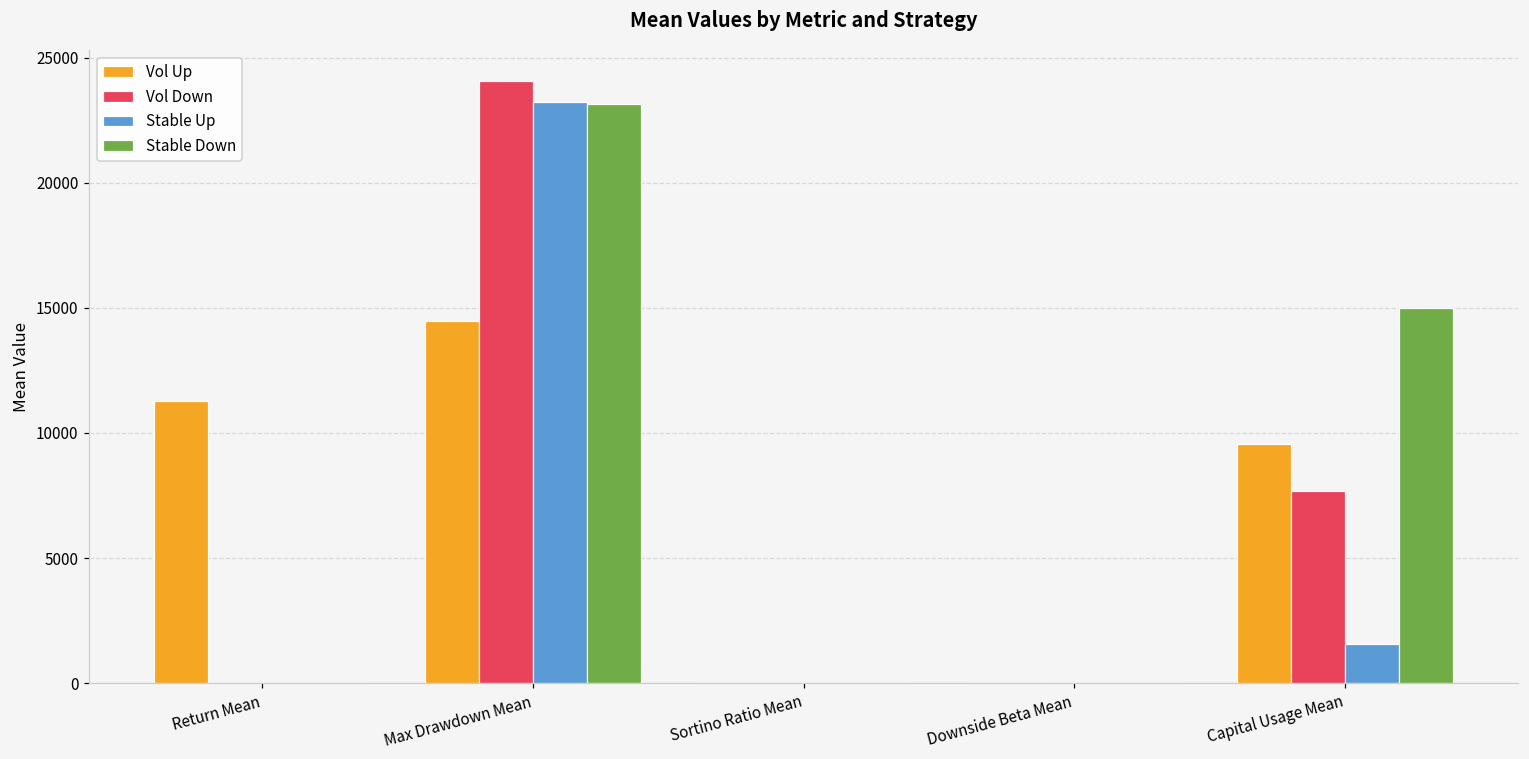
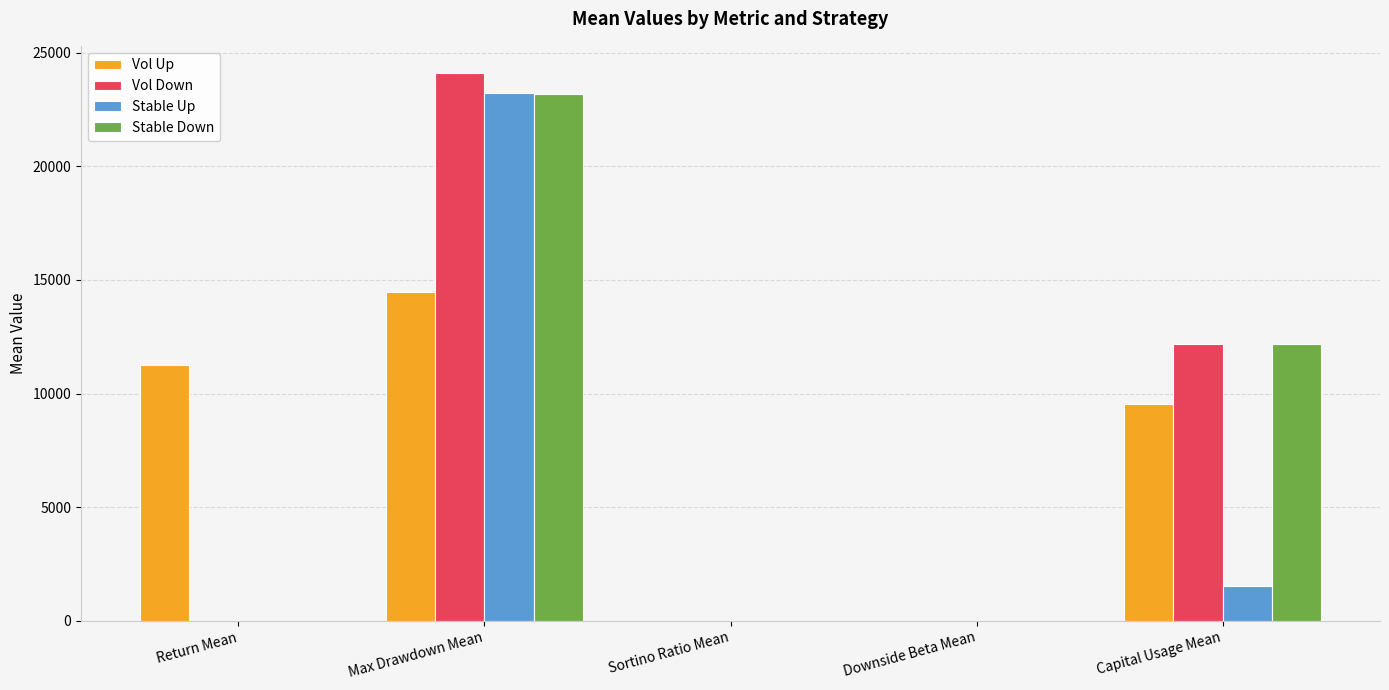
Vol Down, Capital Usage Mean: 7700 -> 12200
Stable Down, Capital Usage Mean: 15000 -> 12200
